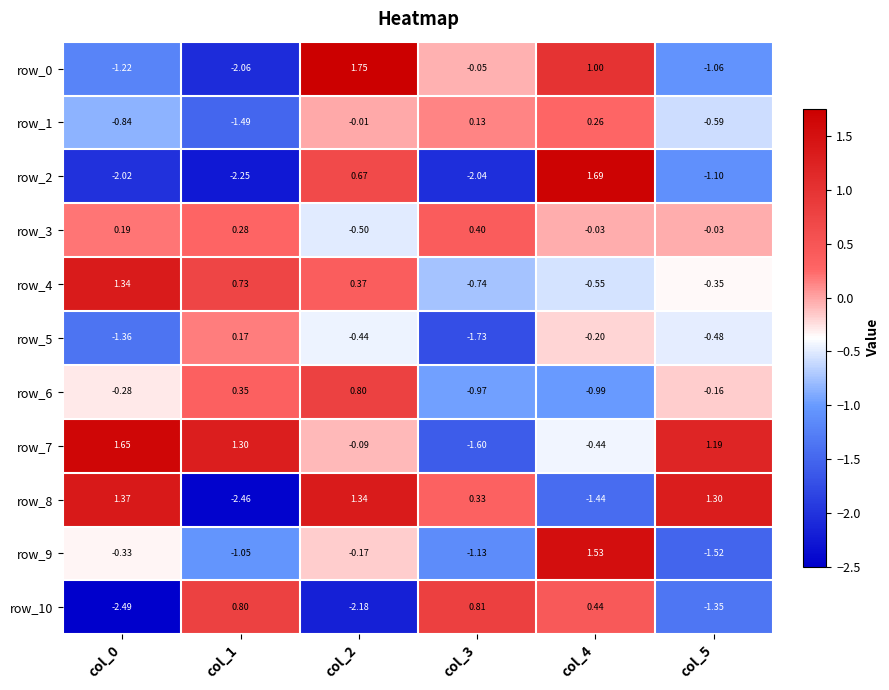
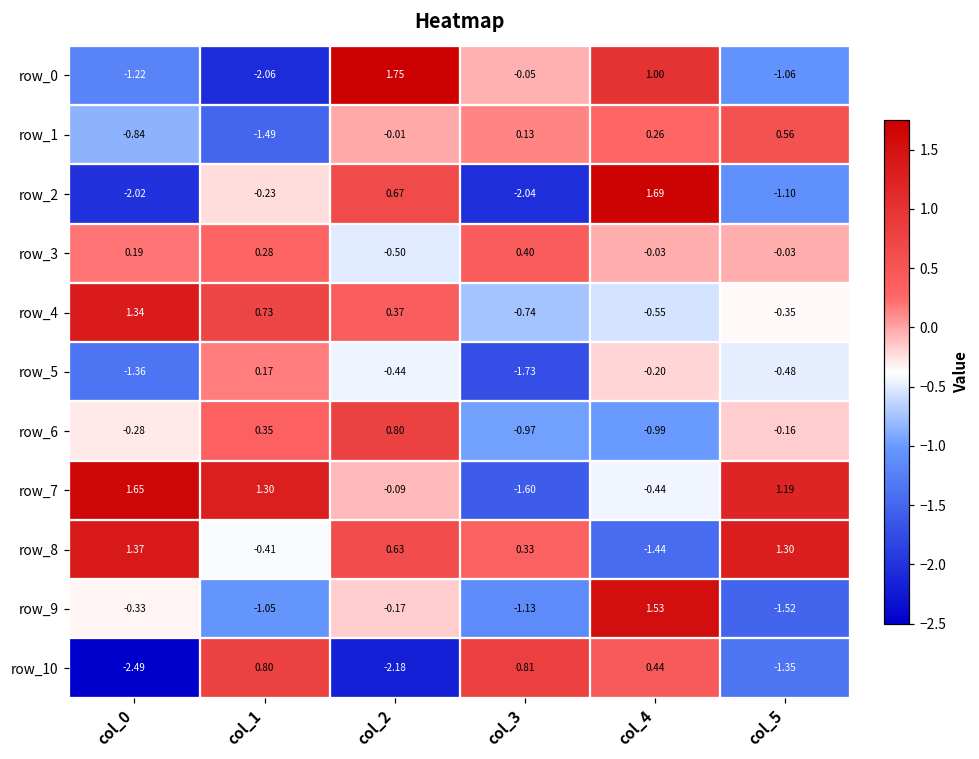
row_1, col_5: -0.59 -> 0.56
row_2, col_1: -2.25 -> -0.23
row_8, col_1: -2.46 -> -0.41
row_8, col_2: 1.34 -> 0.63
